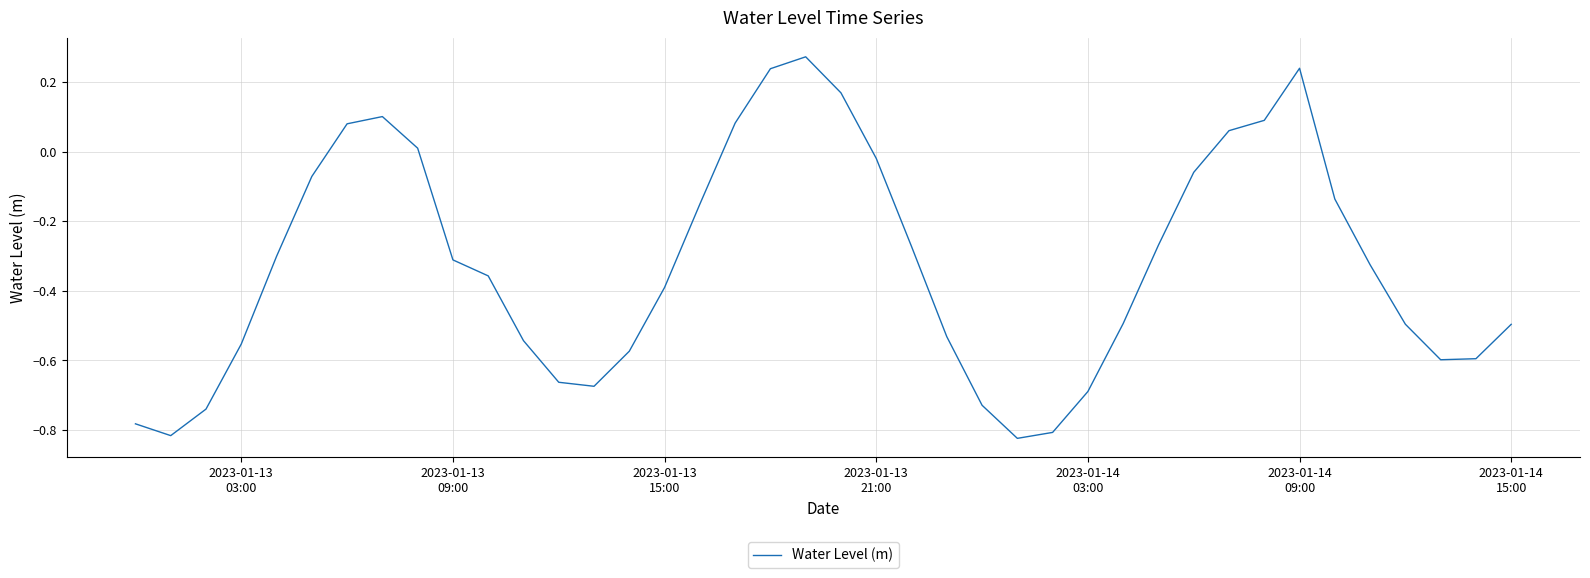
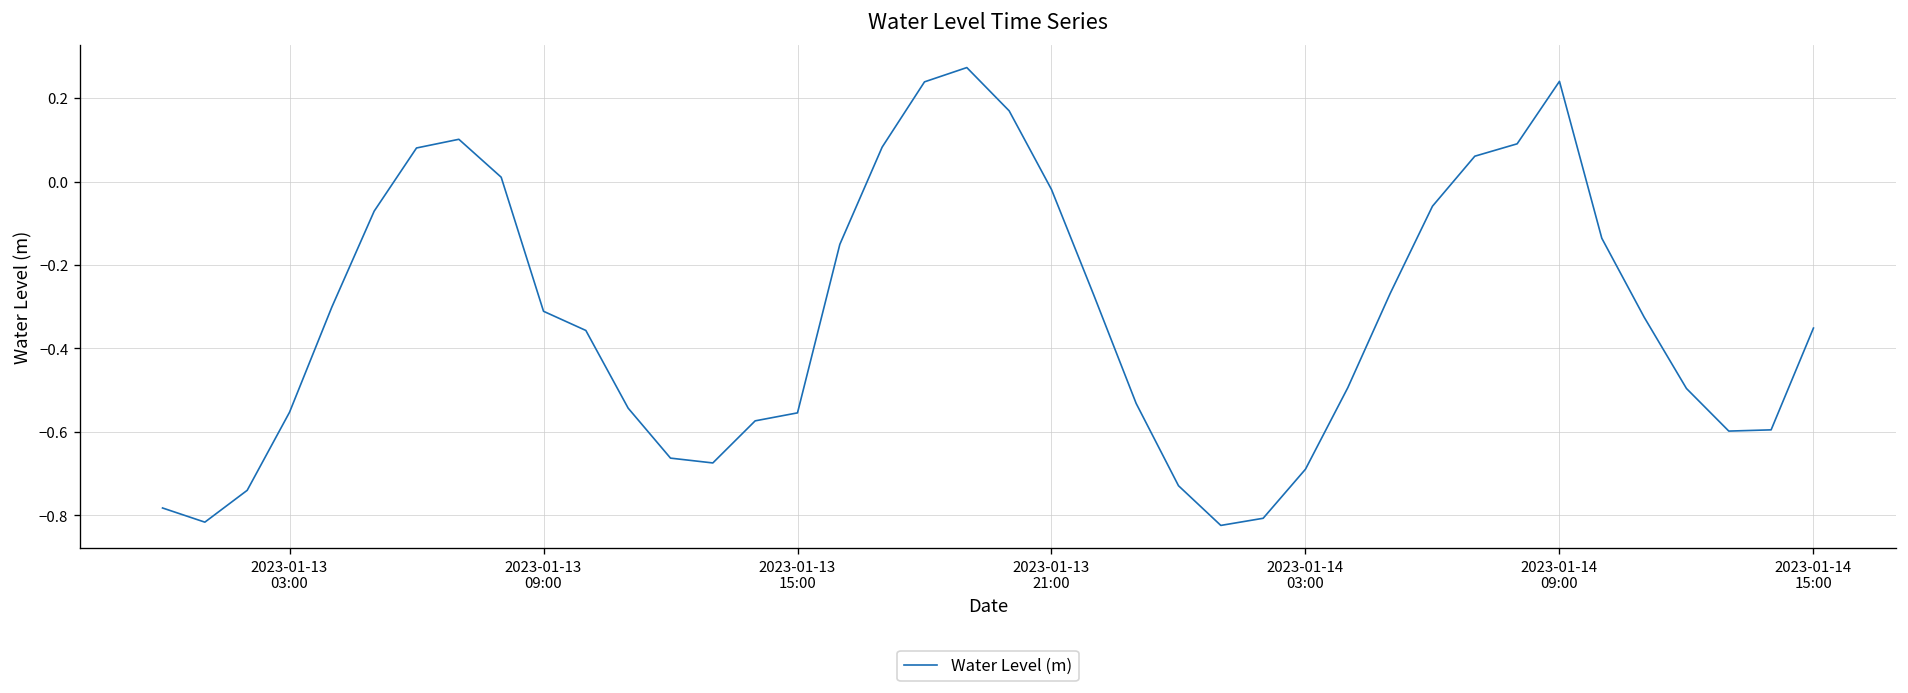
2023-01-13 15:00: -0.39 -> -0.55
2023-01-14 15:00: -0.50 -> -0.35
